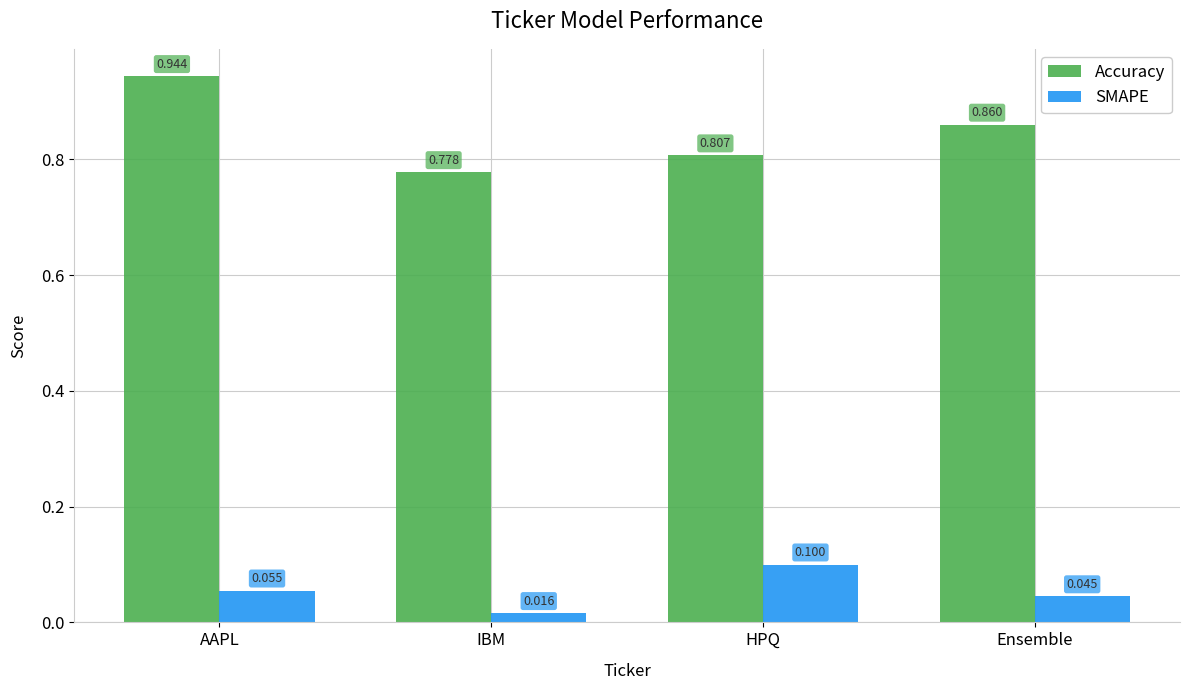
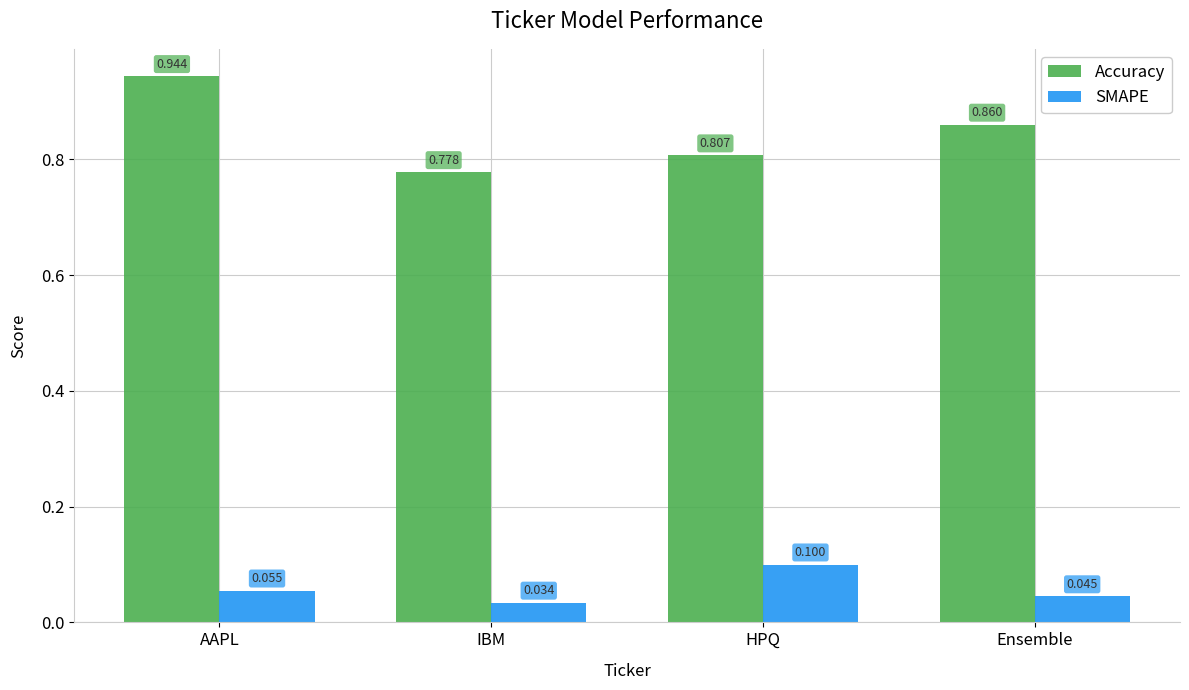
SMAPE, IBM: 0.016 -> 0.034
